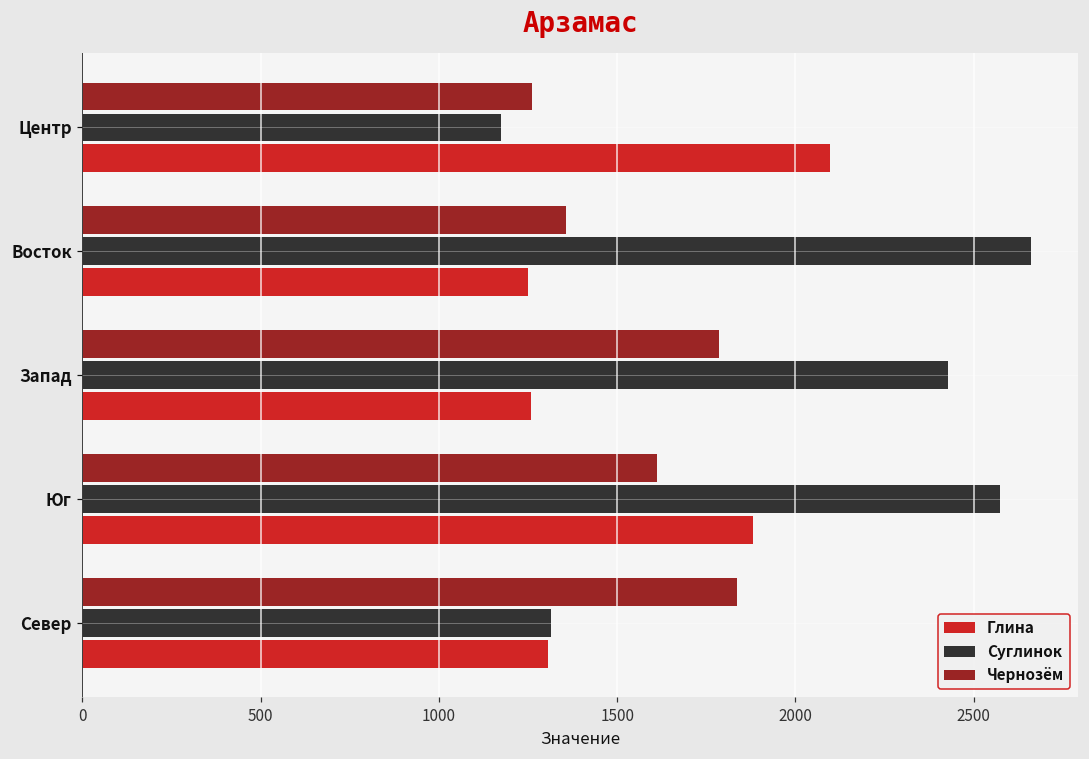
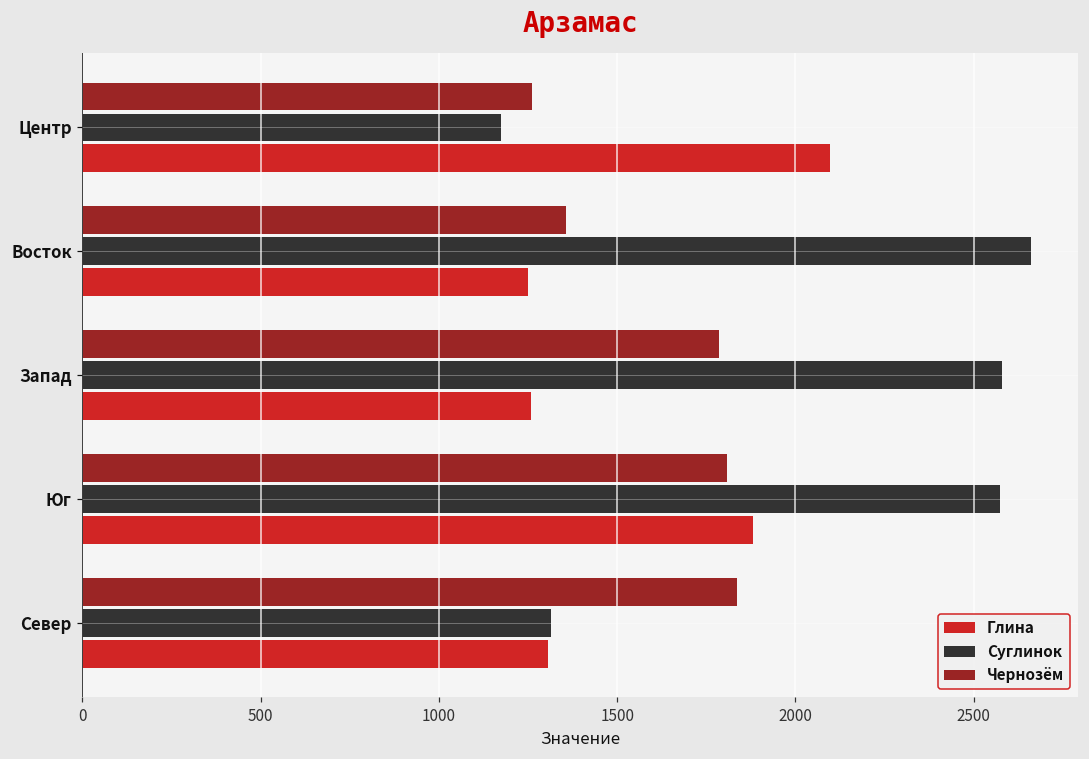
Суглинок, Запад: 2430 -> 2580
Чернозём, Юг: 1610 -> 1810
